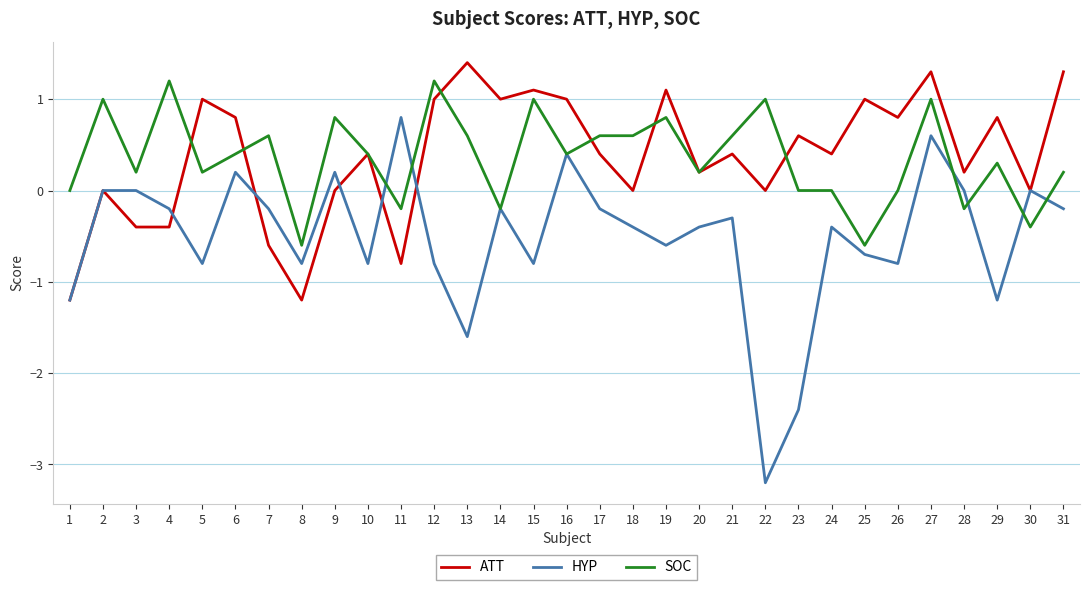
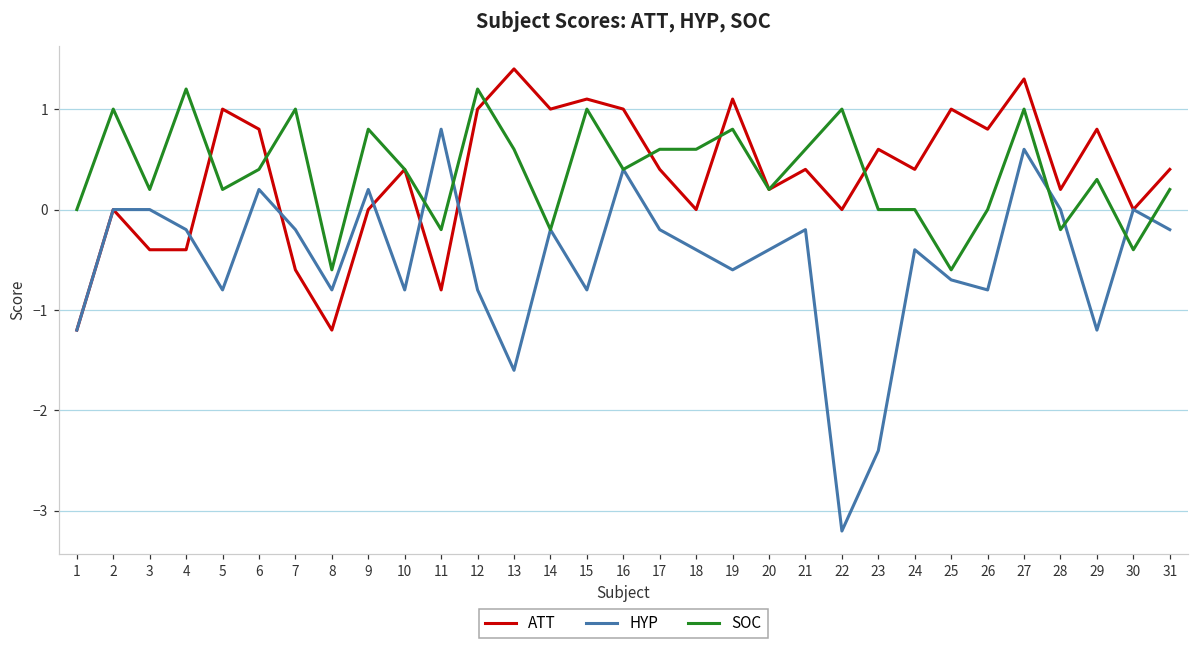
SOC, 7: 0.6 -> 1.0
HYP, 21: -0.3 -> -0.2
ATT, 31: 1.3 -> 0.4
